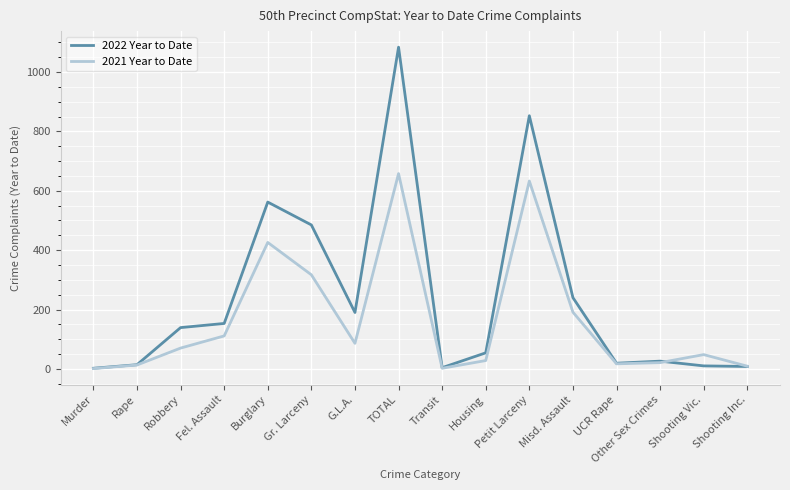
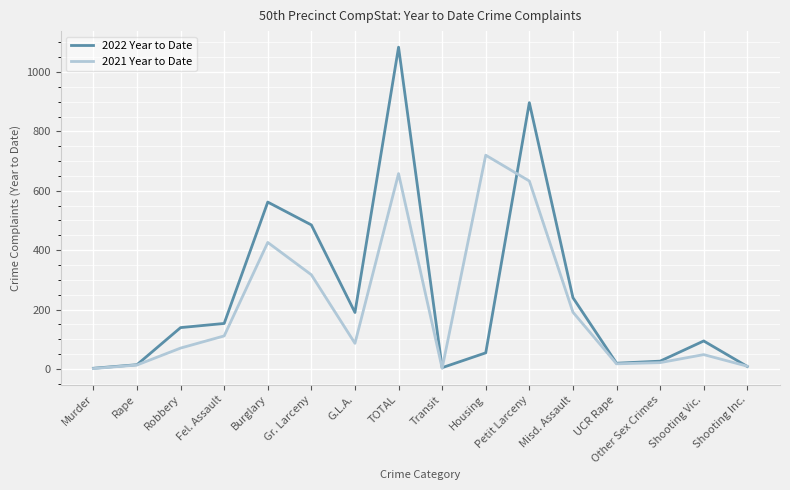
2021 Year to Date, Housing: 30 -> 720
2022 Year to Date, Petit Larceny: 850 -> 900
2022 Year to Date, Shooting Vic.: 10 -> 90
